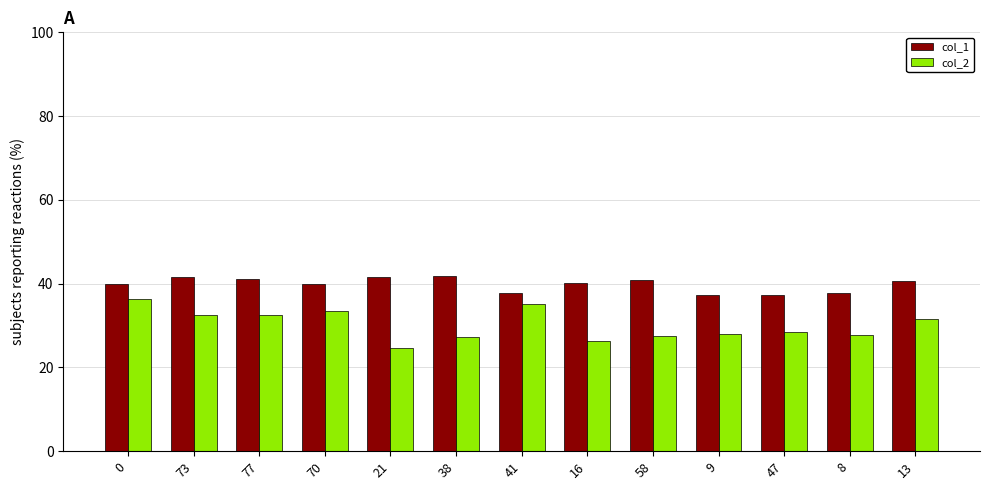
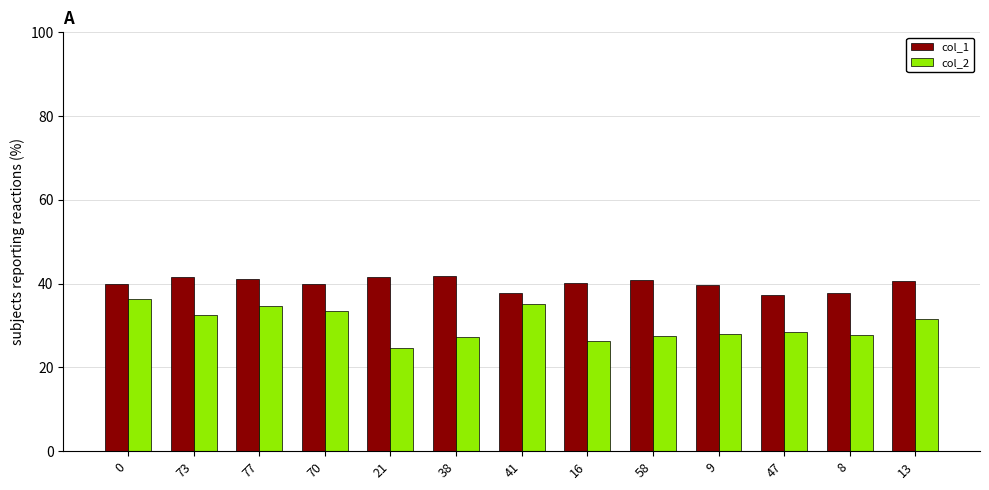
col_2, 77: 33 -> 35
col_1, 9: 37 -> 40
